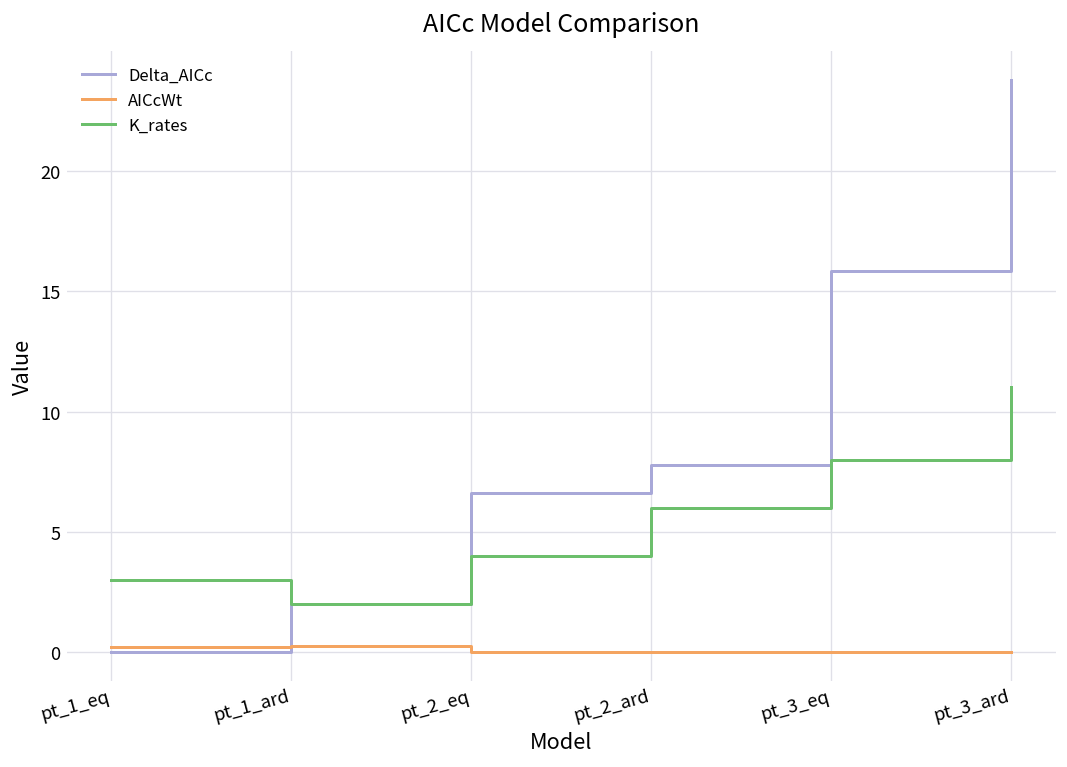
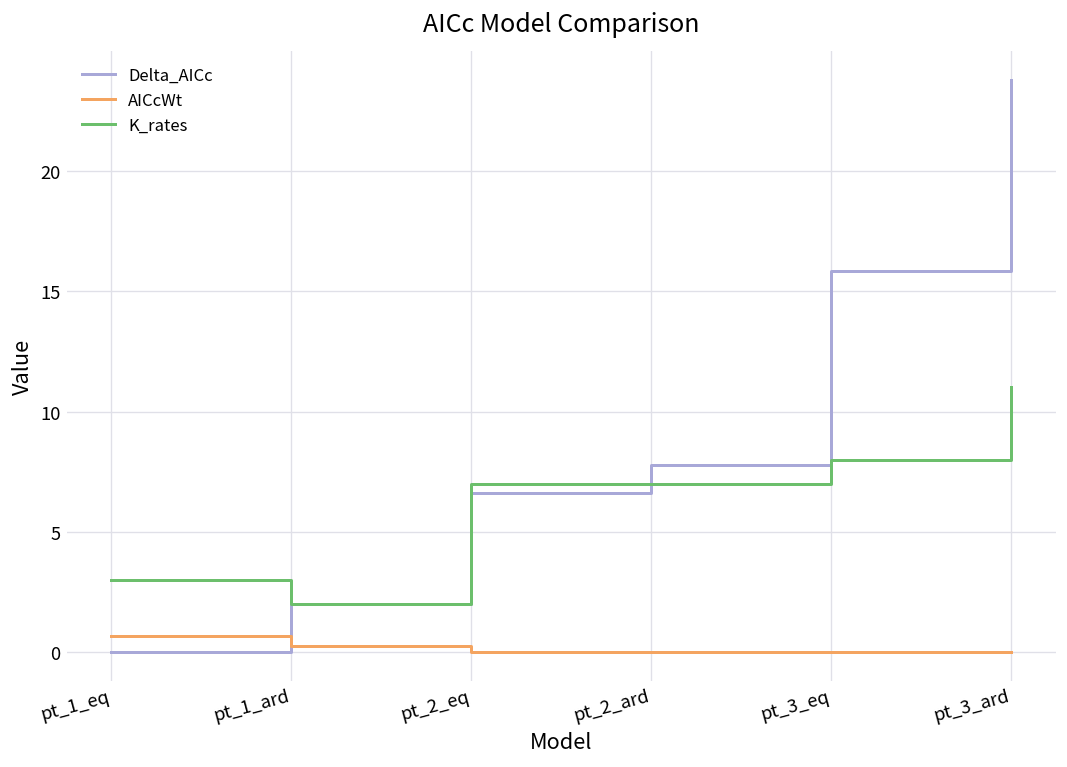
AICcWt, pt_1_eq: 0.2 -> 0.7
K_rates, pt_2_eq: 4 -> 7
K_rates, pt_2_ard: 6 -> 7
